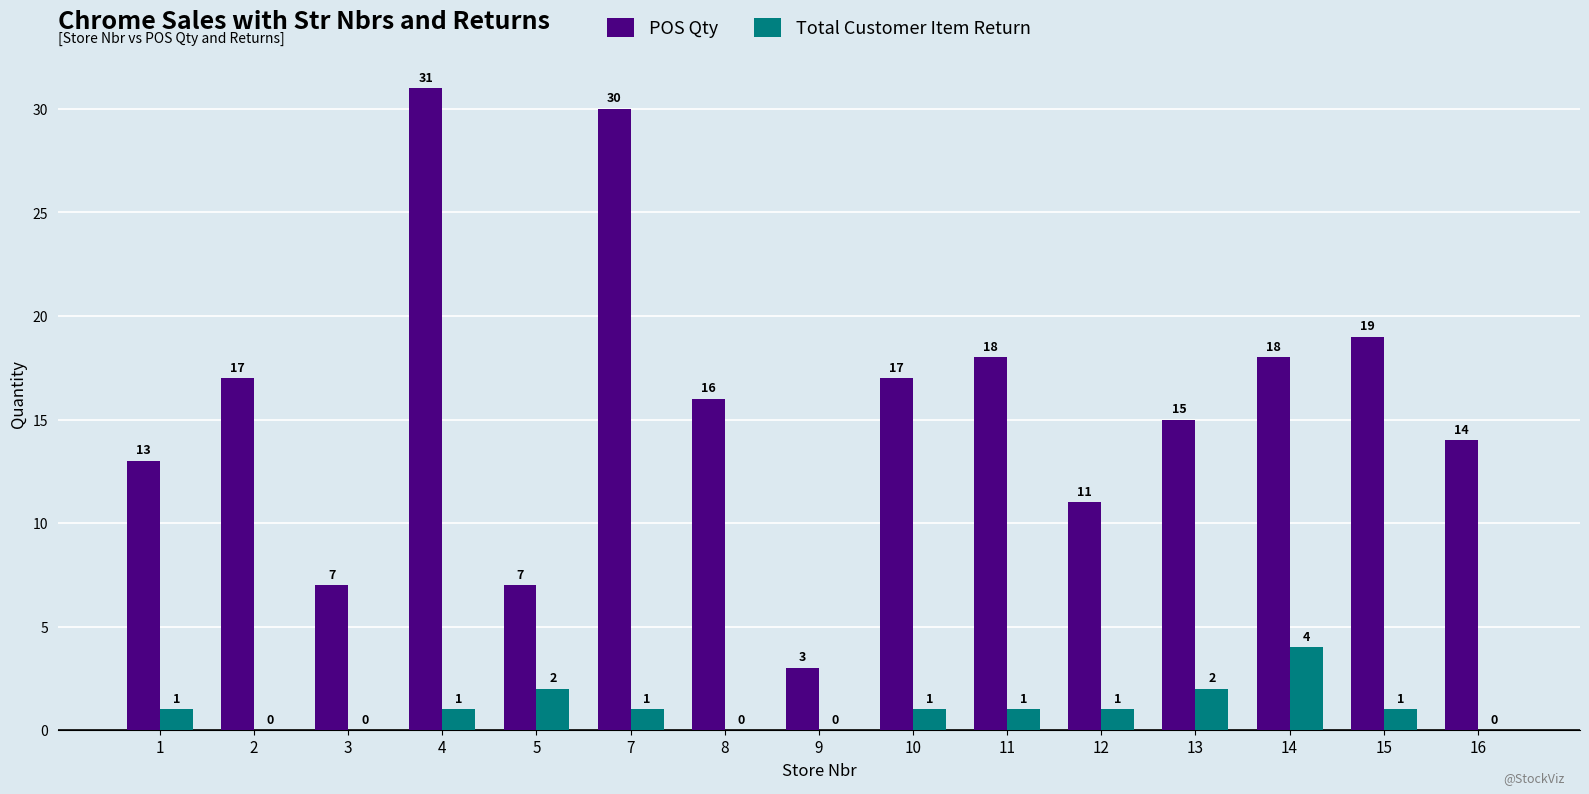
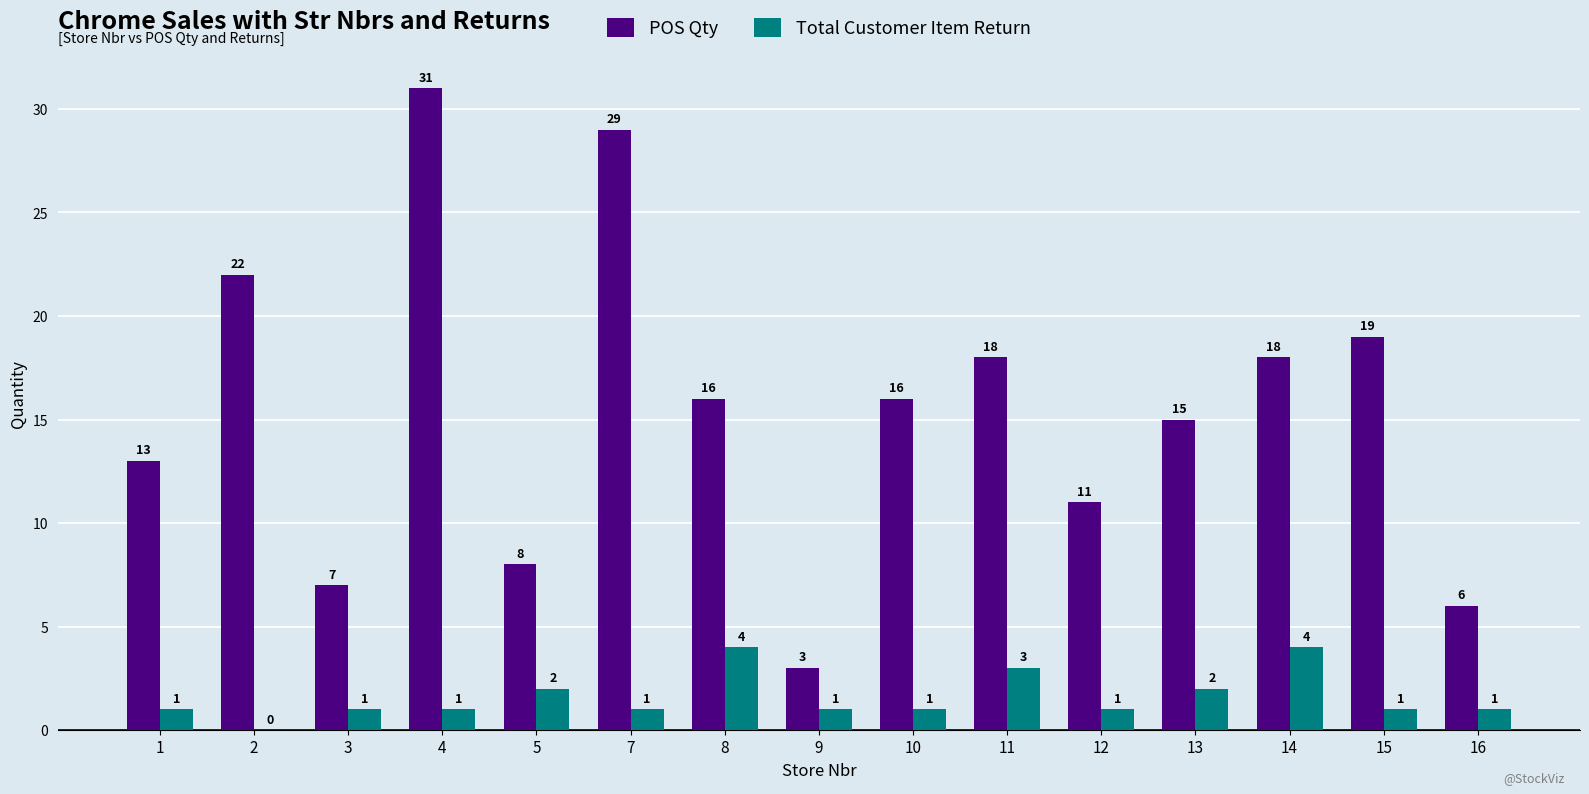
POS Qty, 2: 17 -> 22
Total Customer Item Return, 3: 0 -> 1
POS Qty, 5: 7 -> 8
POS Qty, 7: 30 -> 29
Total Customer Item Return, 8: 0 -> 4
Total Customer Item Return, 9: 0 -> 1
POS Qty, 10: 17 -> 16
Total Customer Item Return, 11: 1 -> 3
POS Qty, 16: 14 -> 6
Total Customer Item Return, 16: 0 -> 1
